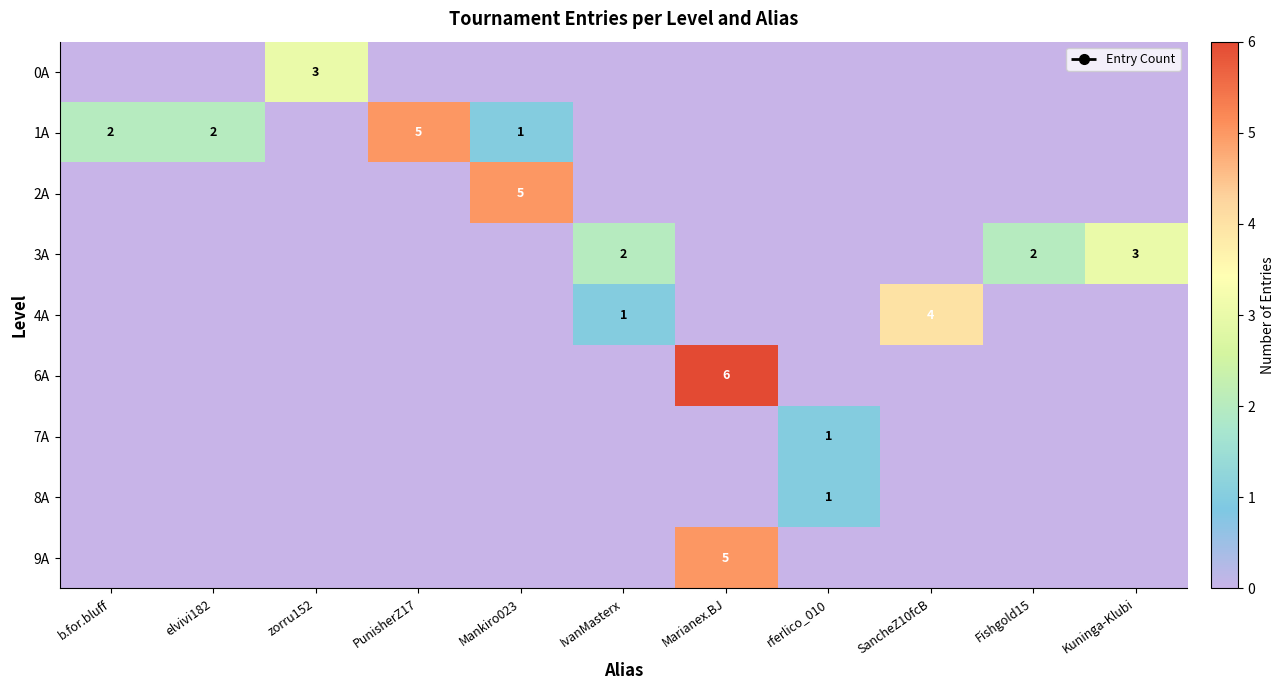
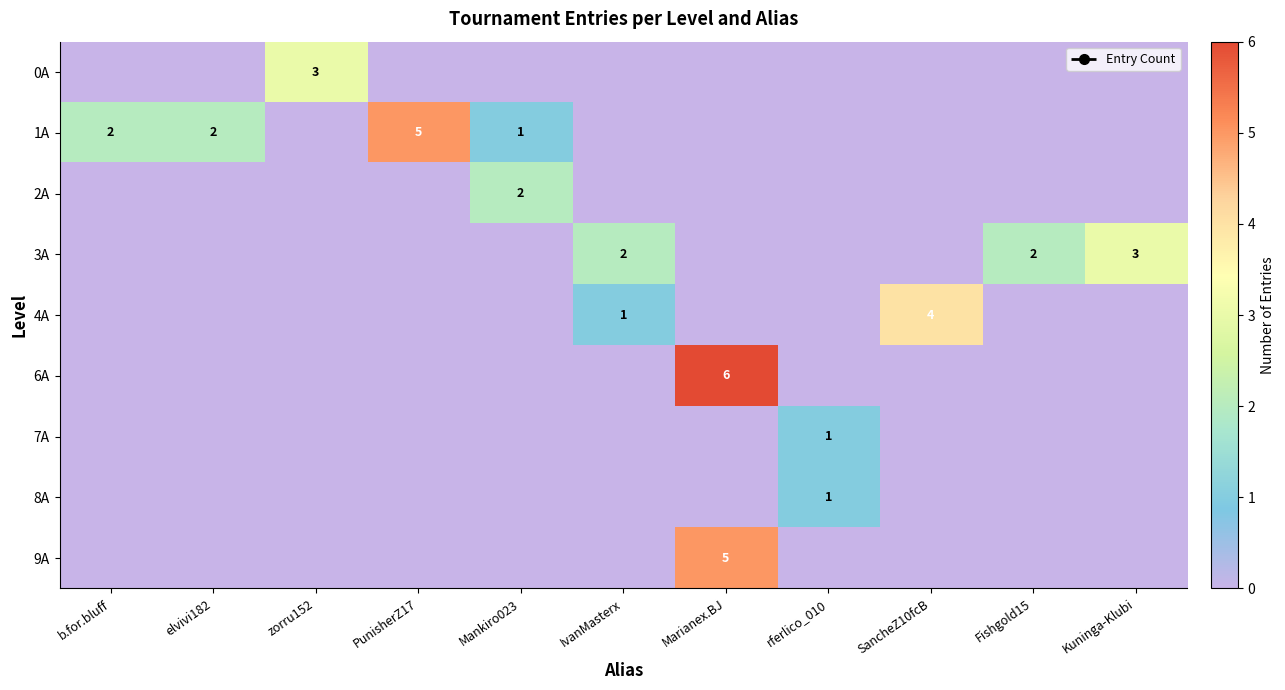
2A, Mankiro023: 5 -> 2
